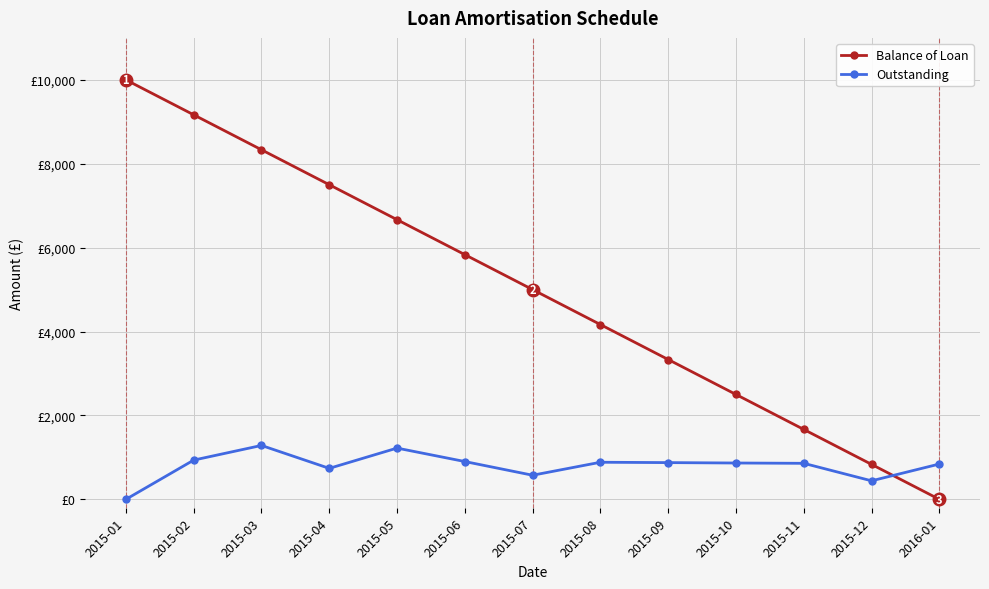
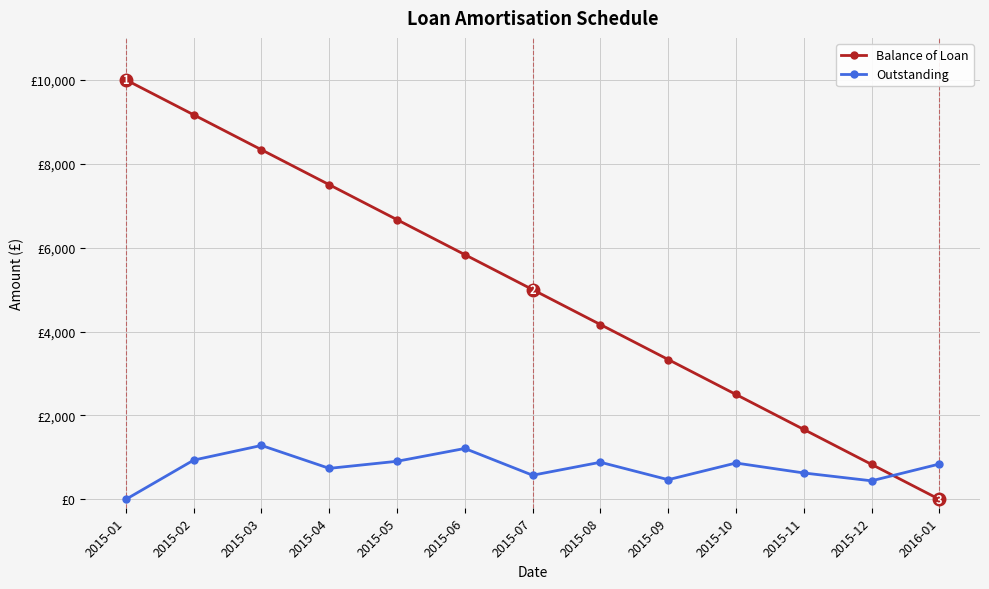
Outstanding, 2015-05: £1,200 -> £900
Outstanding, 2015-06: £900 -> £1,200
Outstanding, 2015-09: £900 -> £500
Outstanding, 2015-11: £900 -> £600
